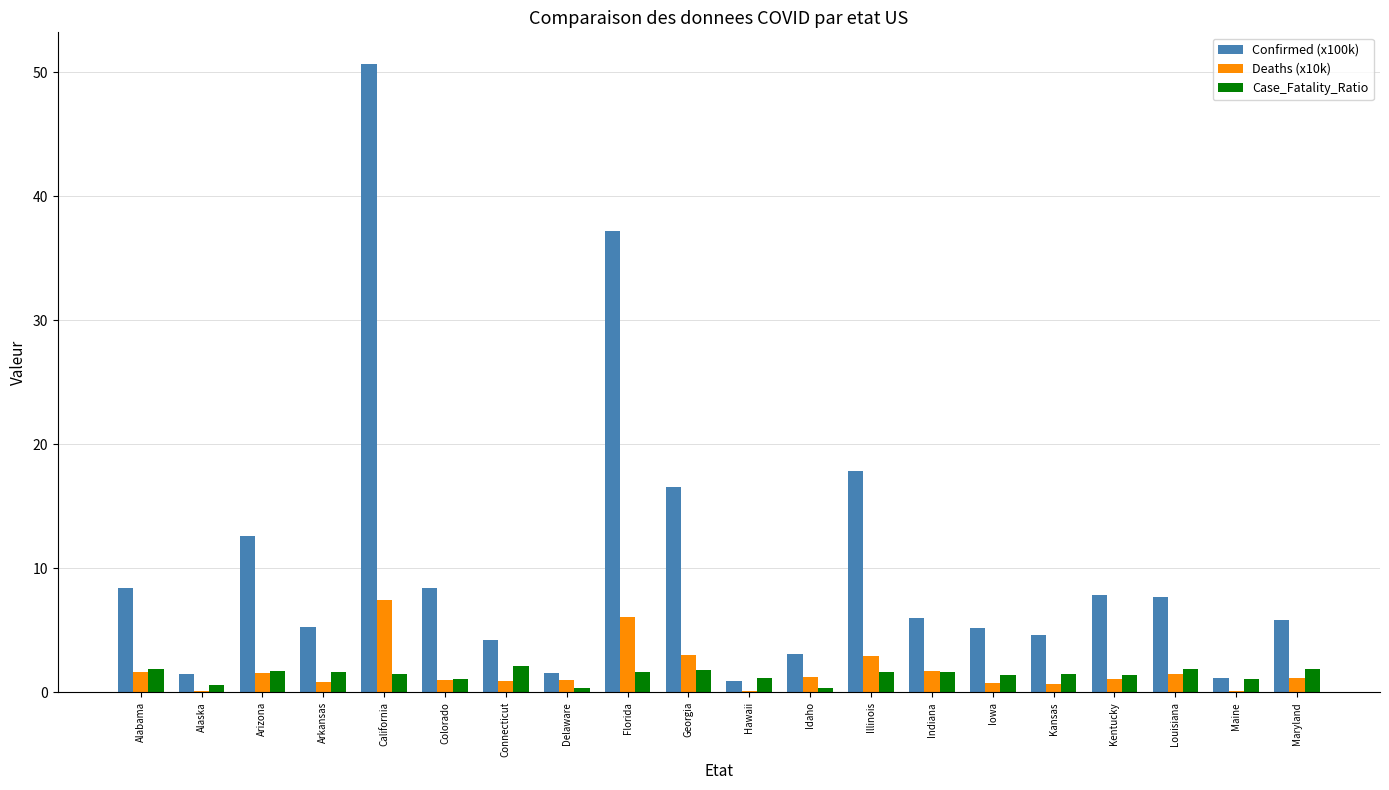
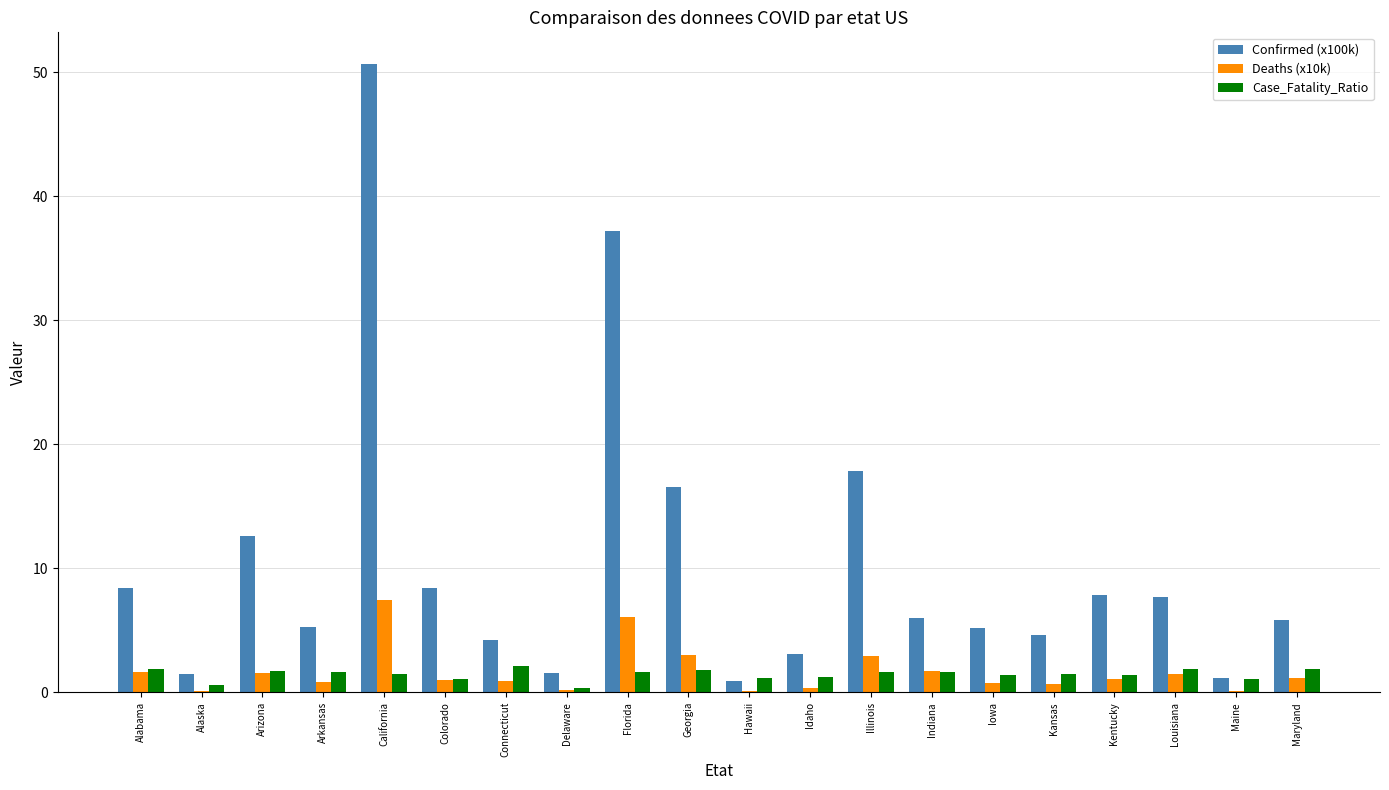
Deaths (x10k), Delaware: 1.0 -> 0.2
Deaths (x10k), Idaho: 1.3 -> 0.4
Case_Fatality_Ratio, Idaho: 0.4 -> 1.3
